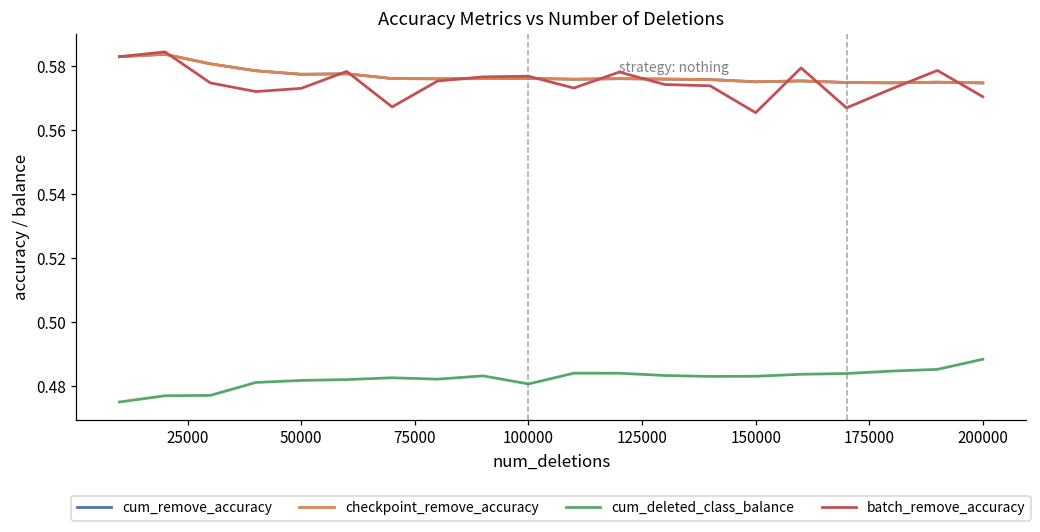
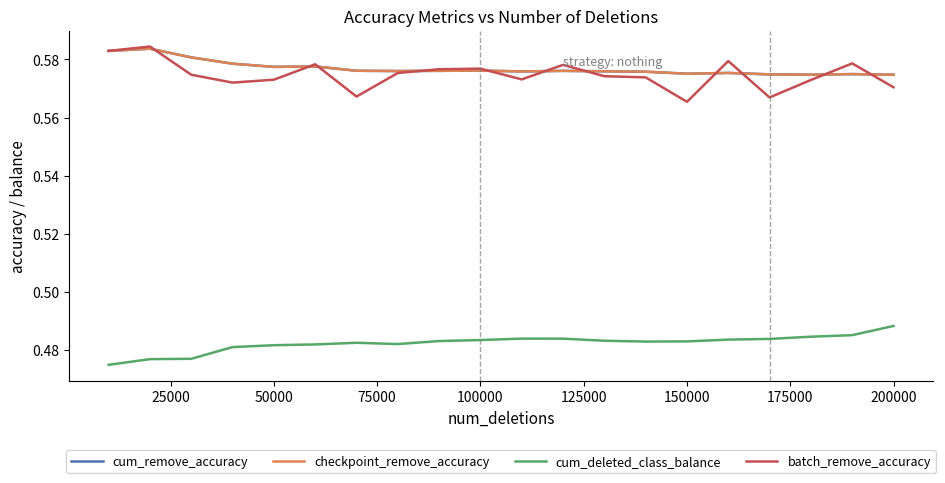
cum_deleted_class_balance, 100000: 0.481 -> 0.484
